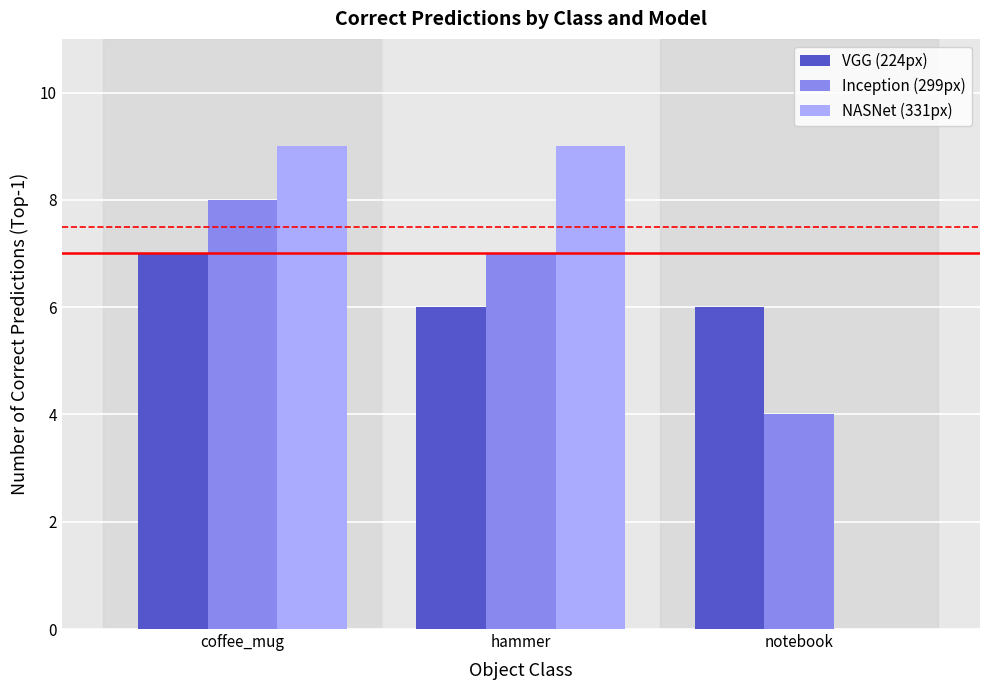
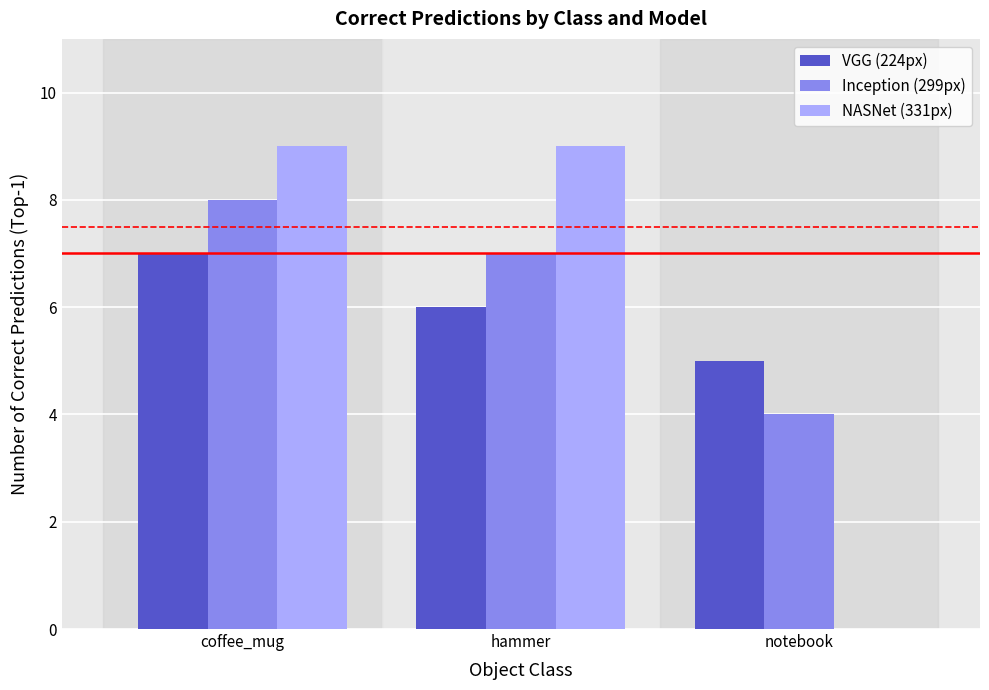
VGG (224px), notebook: 6 -> 5
